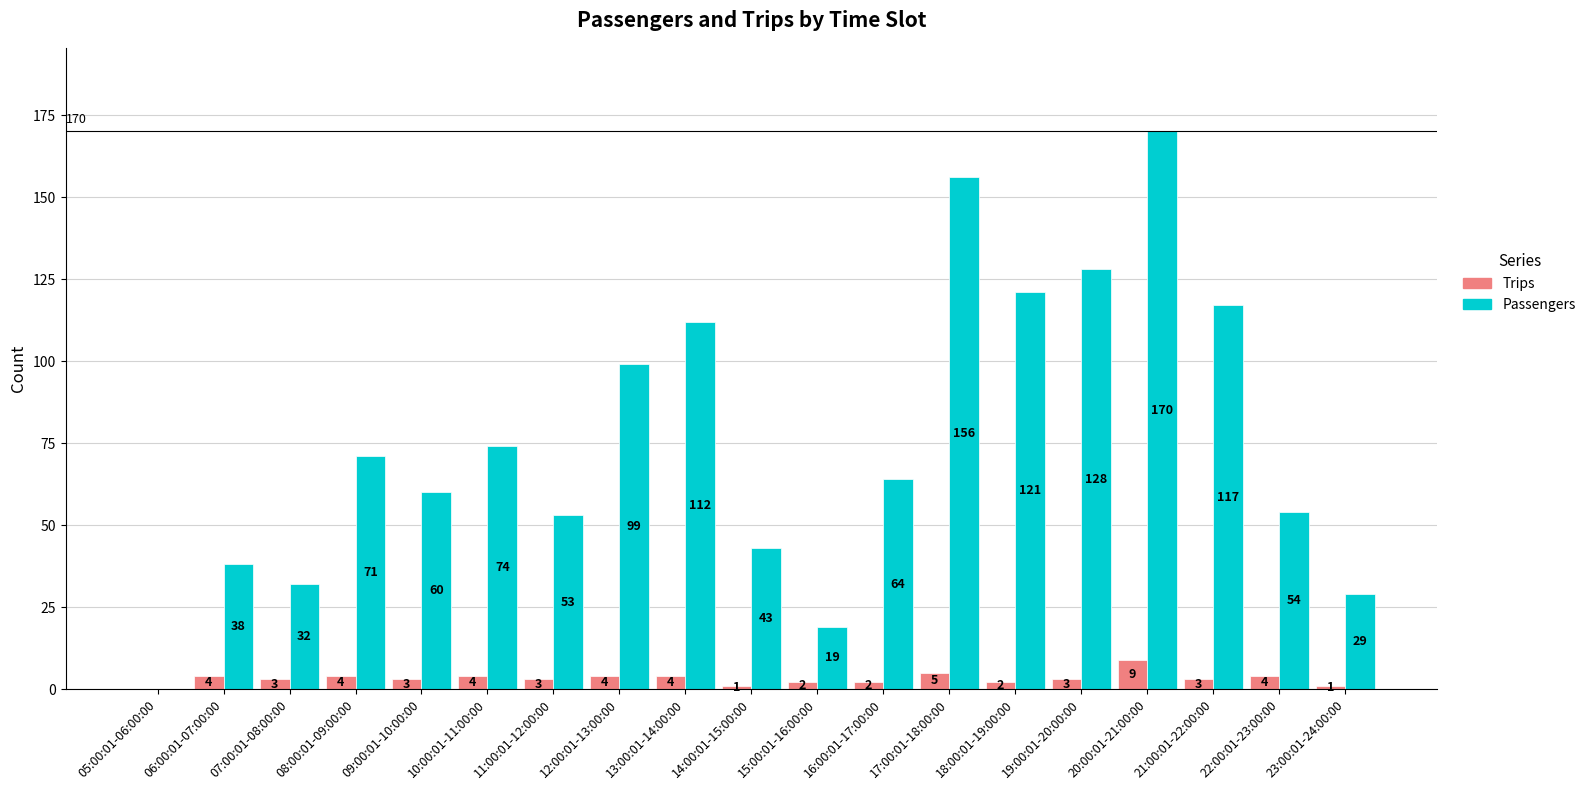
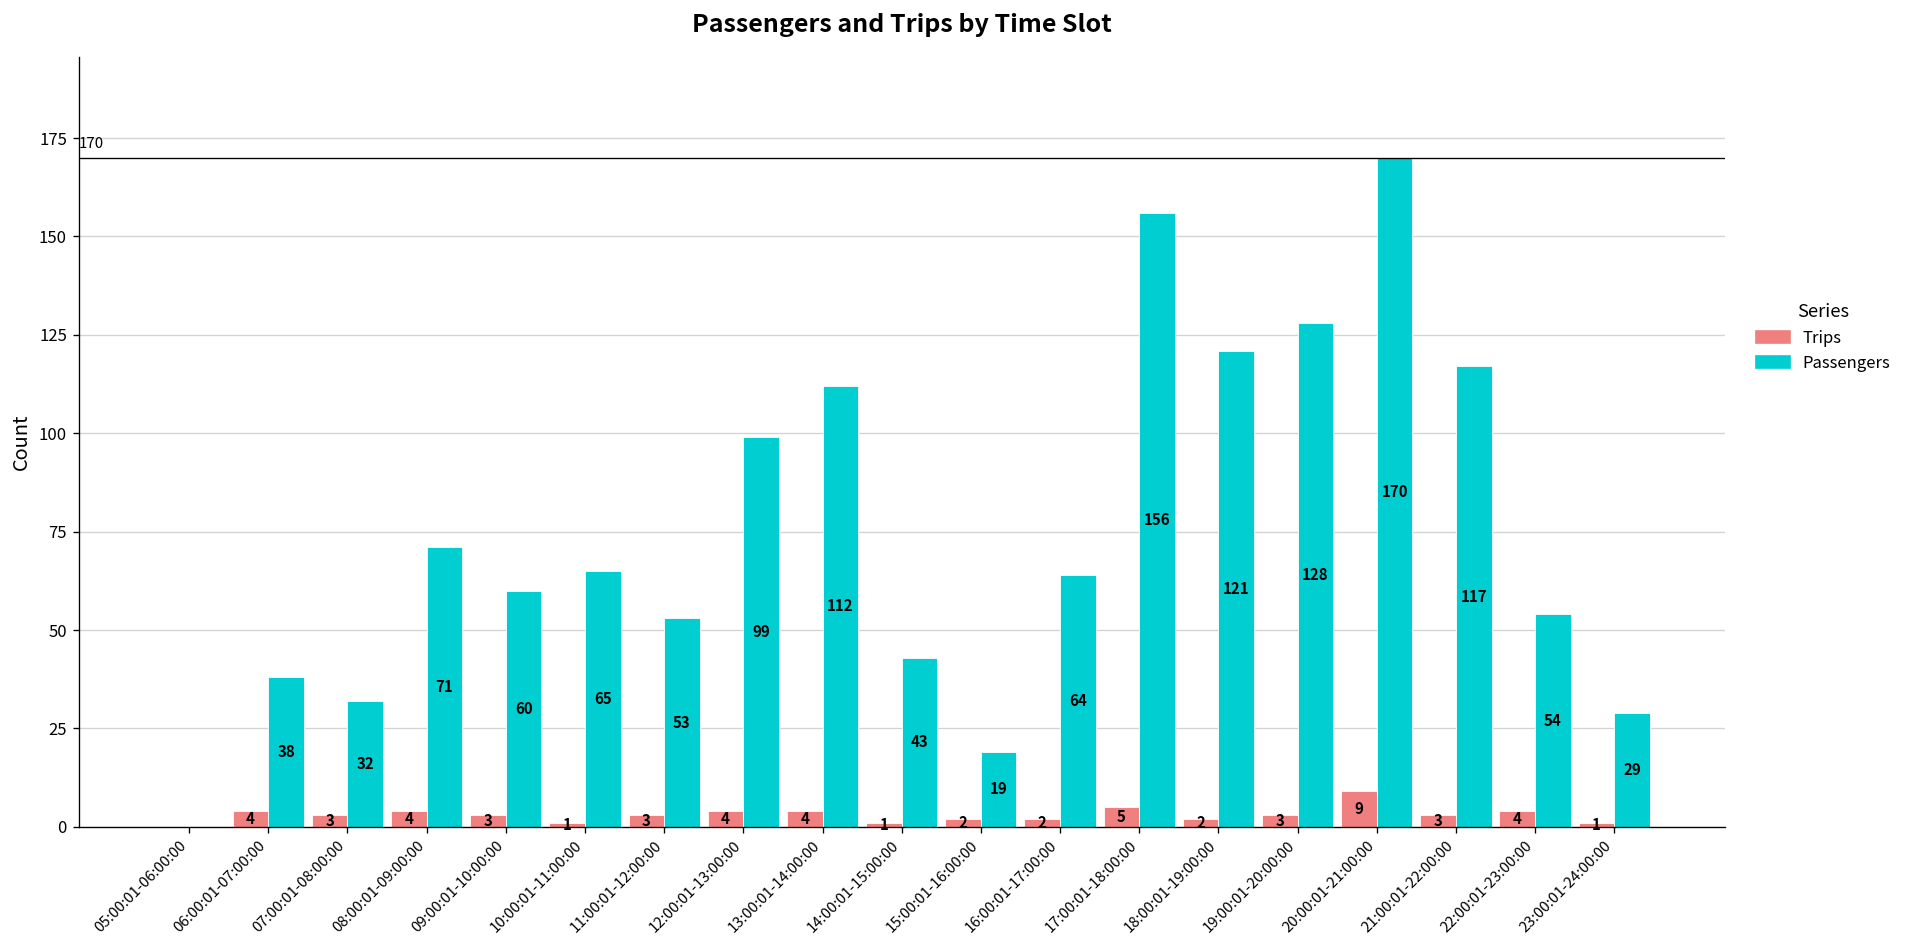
Trips, 10:00:01-11:00:00: 4 -> 1
Passengers, 10:00:01-11:00:00: 74 -> 65
